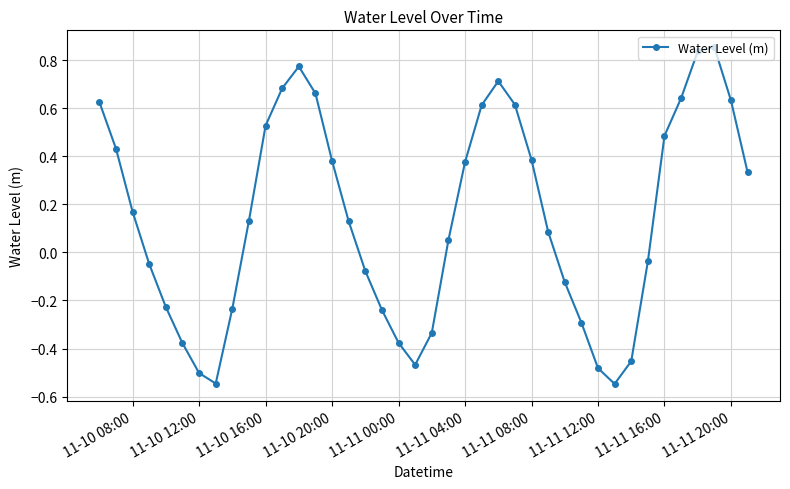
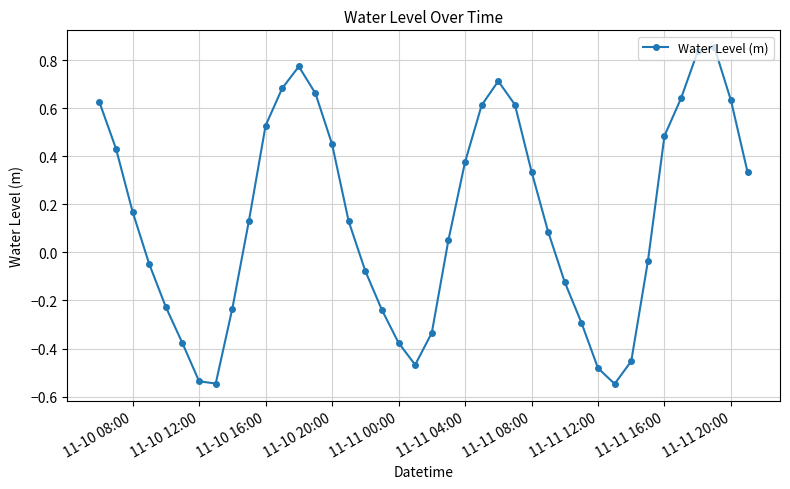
11-10 12:00: -0.50 -> -0.54
11-10 20:00: 0.38 -> 0.45
11-11 08:00: 0.39 -> 0.34
